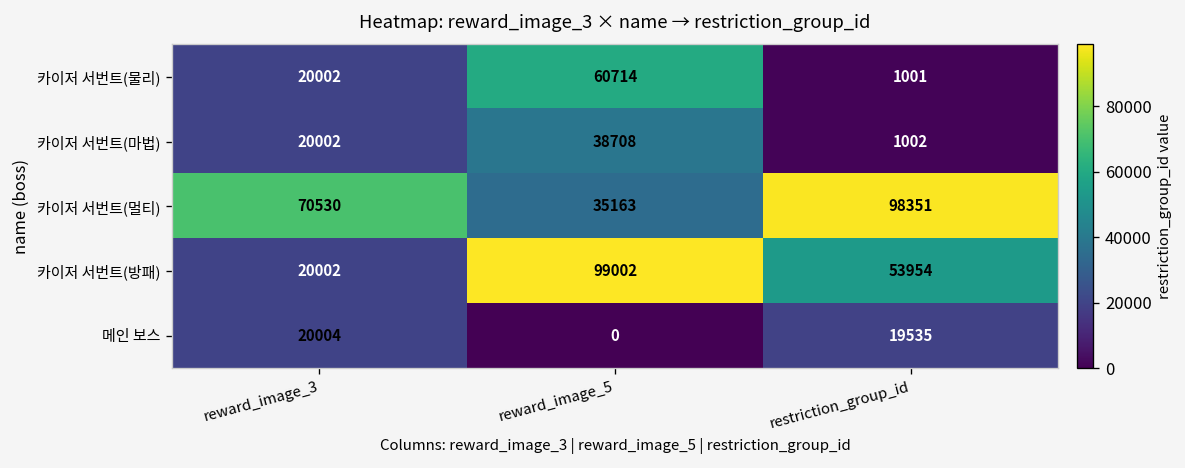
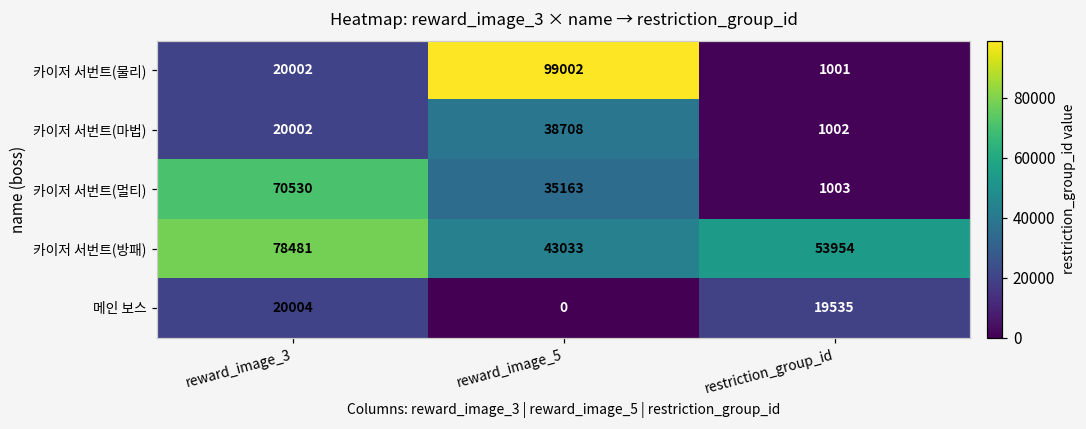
카이저 서번트(물리), reward_image_5: 60714 -> 99002
카이저 서번트(멀티), restriction_group_id: 98351 -> 1003
카이저 서번트(방패), reward_image_3: 20002 -> 78481
카이저 서번트(방패), reward_image_5: 99002 -> 43033
